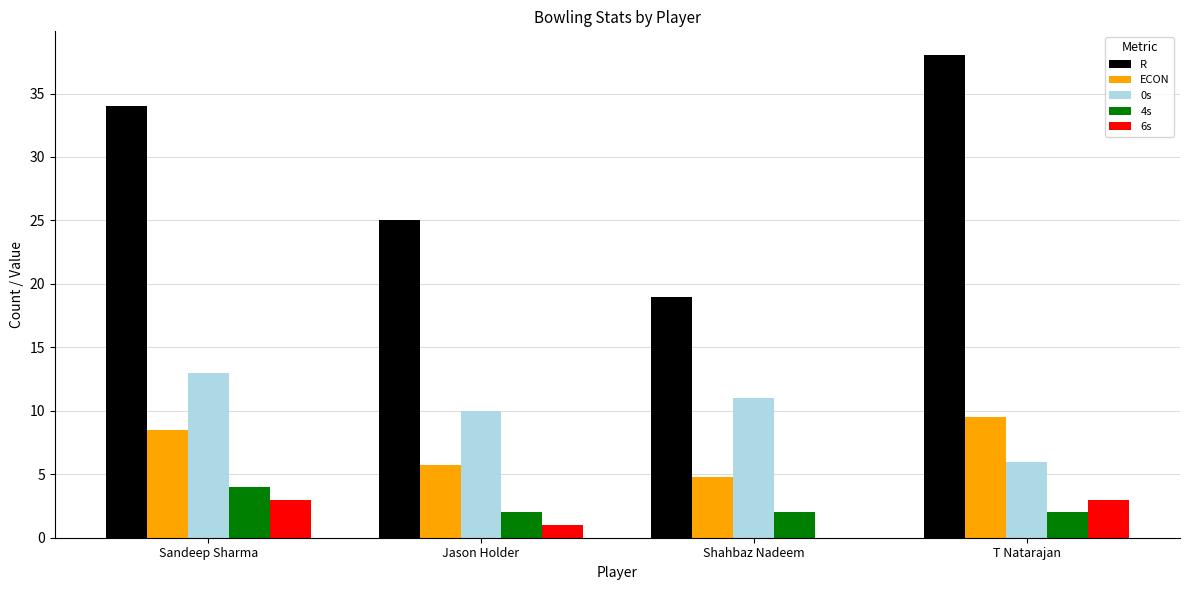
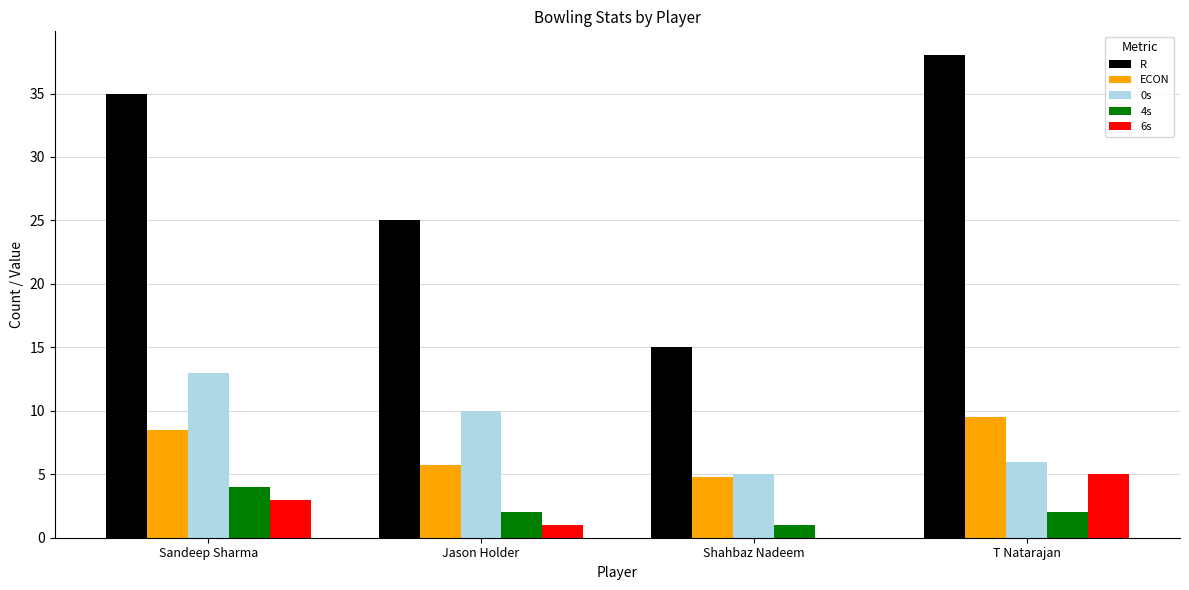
R, Sandeep Sharma: 34 -> 35
R, Shahbaz Nadeem: 19 -> 15
0s, Shahbaz Nadeem: 11 -> 5
4s, Shahbaz Nadeem: 2 -> 1
6s, T Natarajan: 3 -> 5
